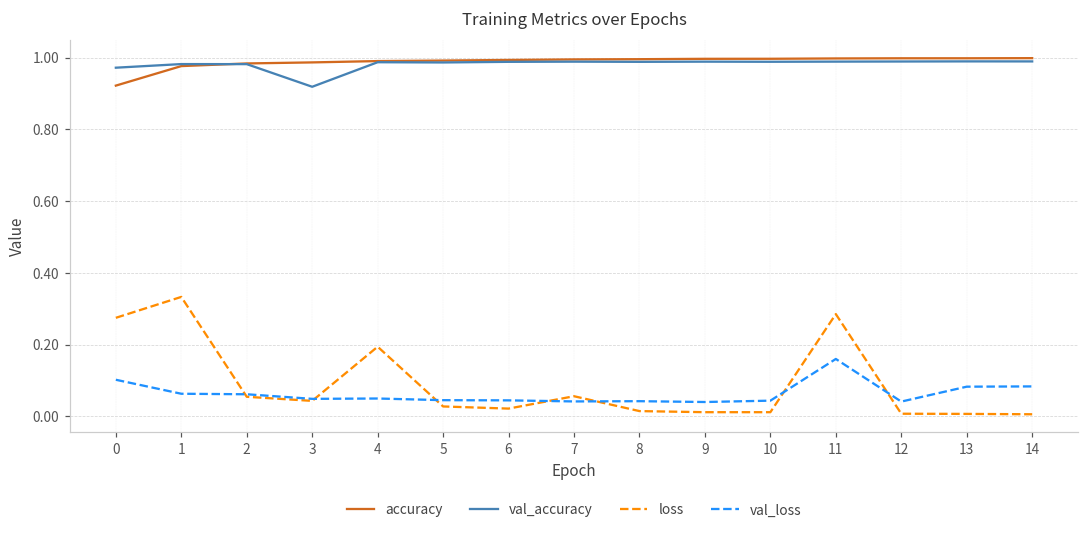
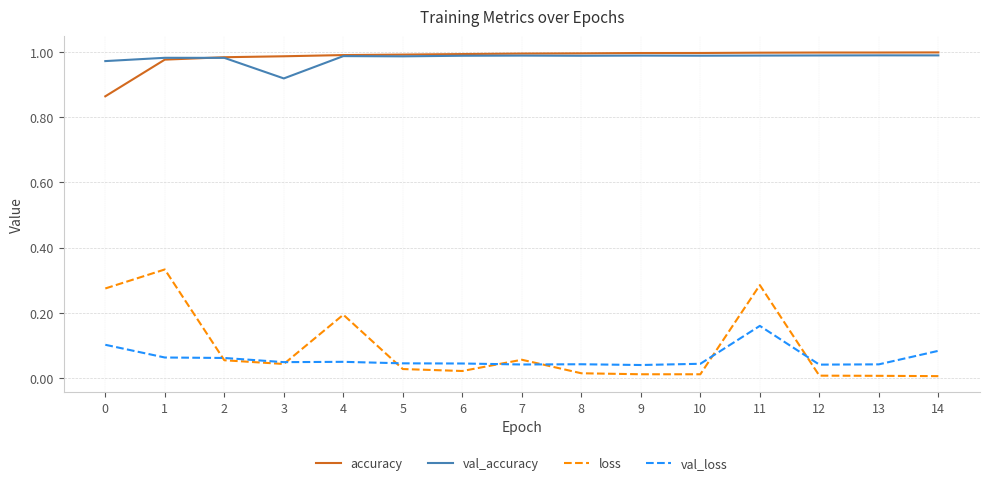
accuracy, 0: 0.92 -> 0.86
val_loss, 13: 0.08 -> 0.04
